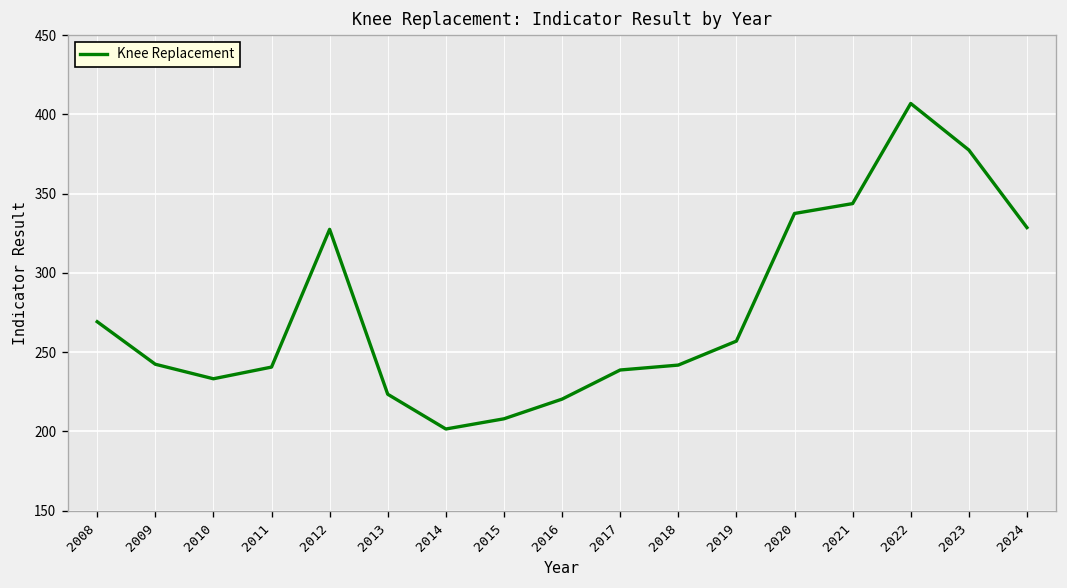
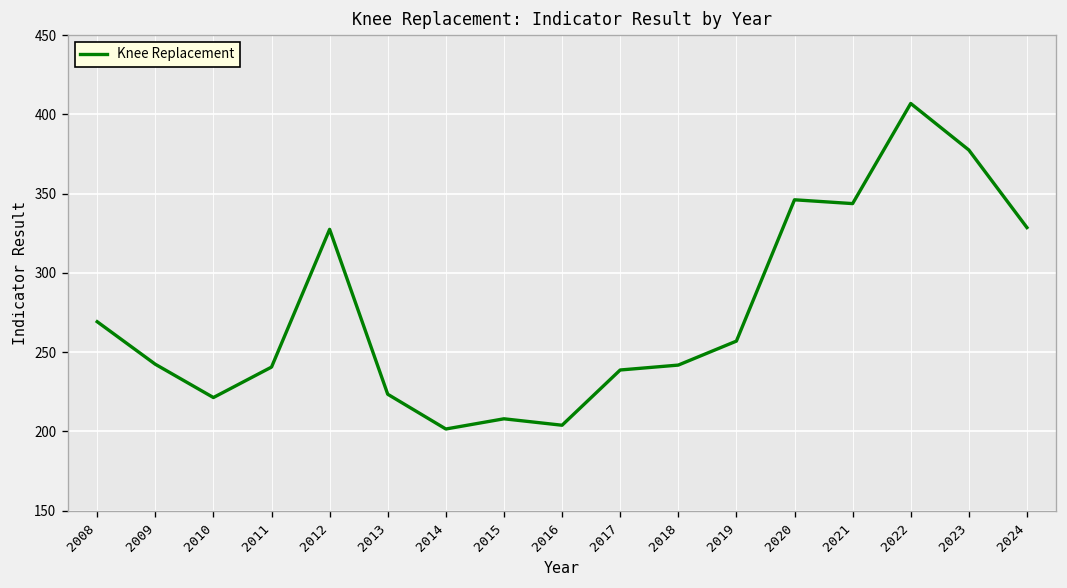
2010: 233 -> 221
2016: 220 -> 204
2020: 338 -> 346
